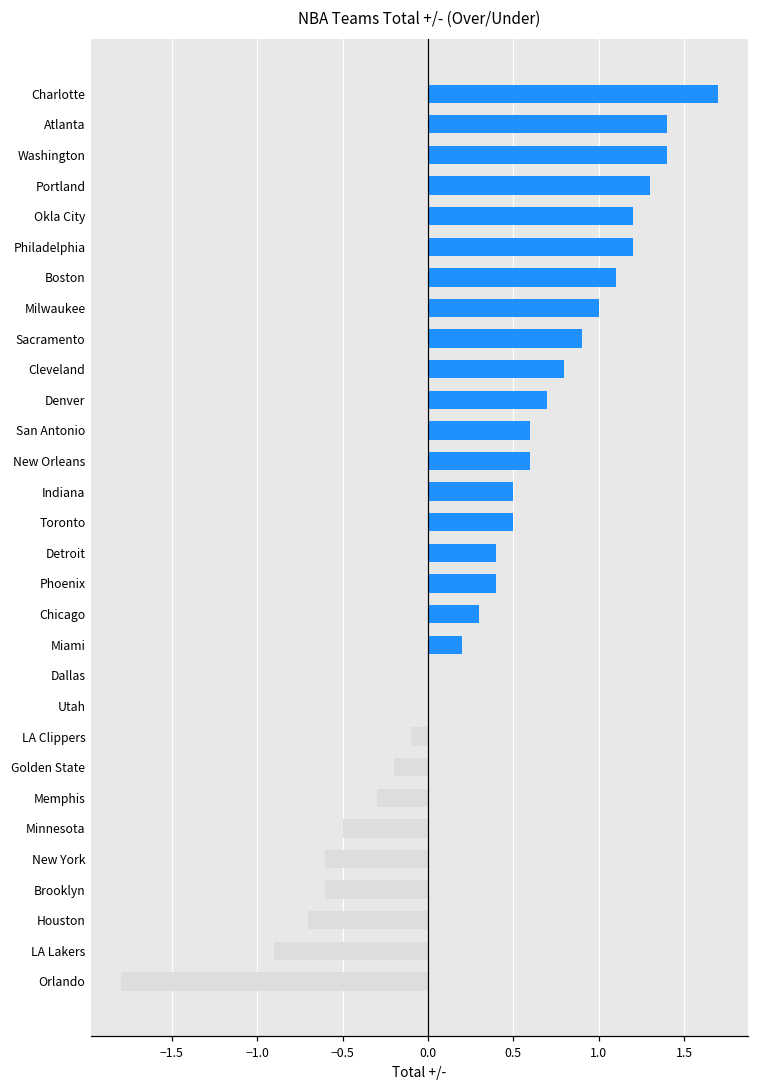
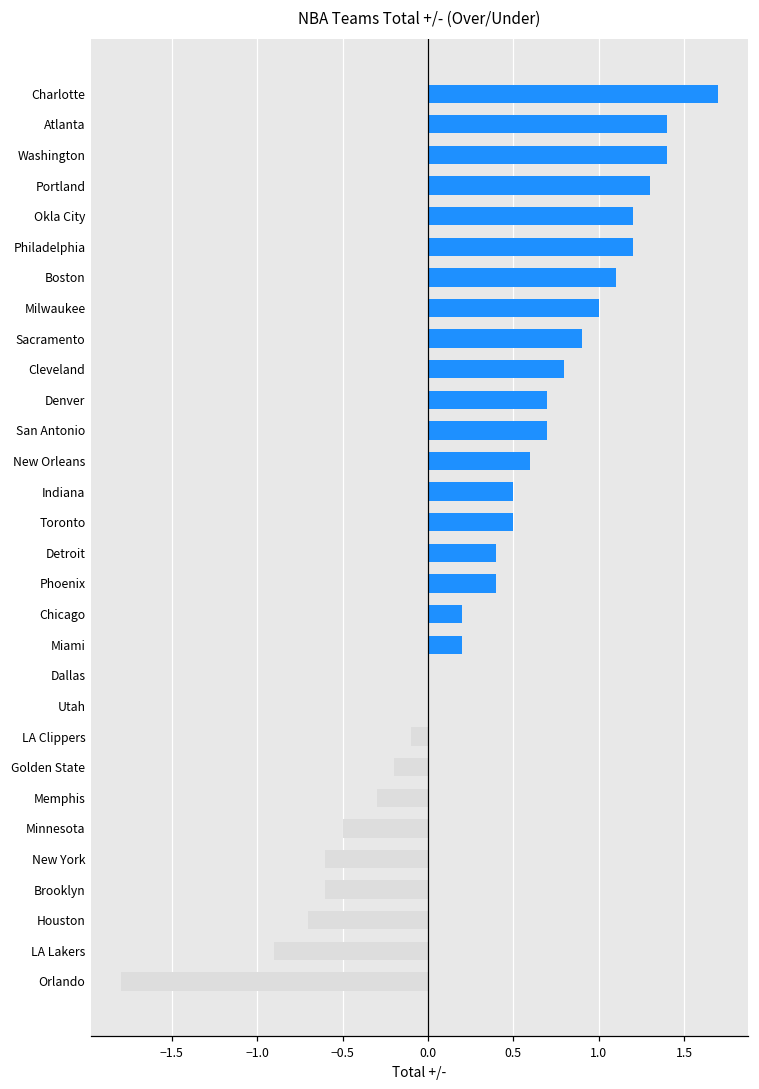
San Antonio: 0.6 -> 0.7
Chicago: 0.3 -> 0.2
